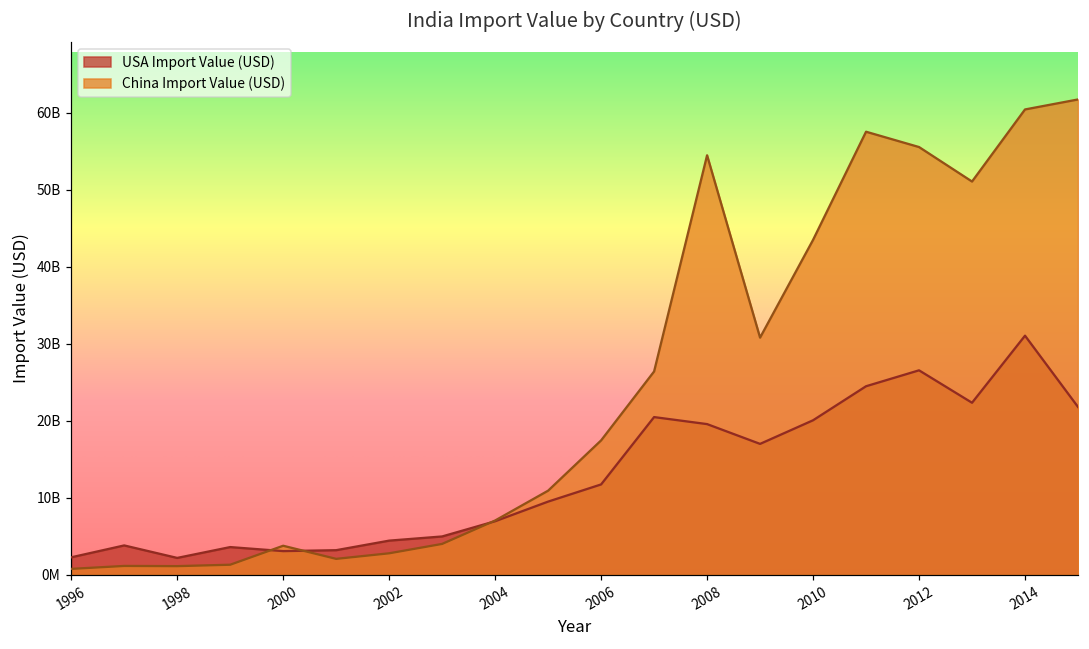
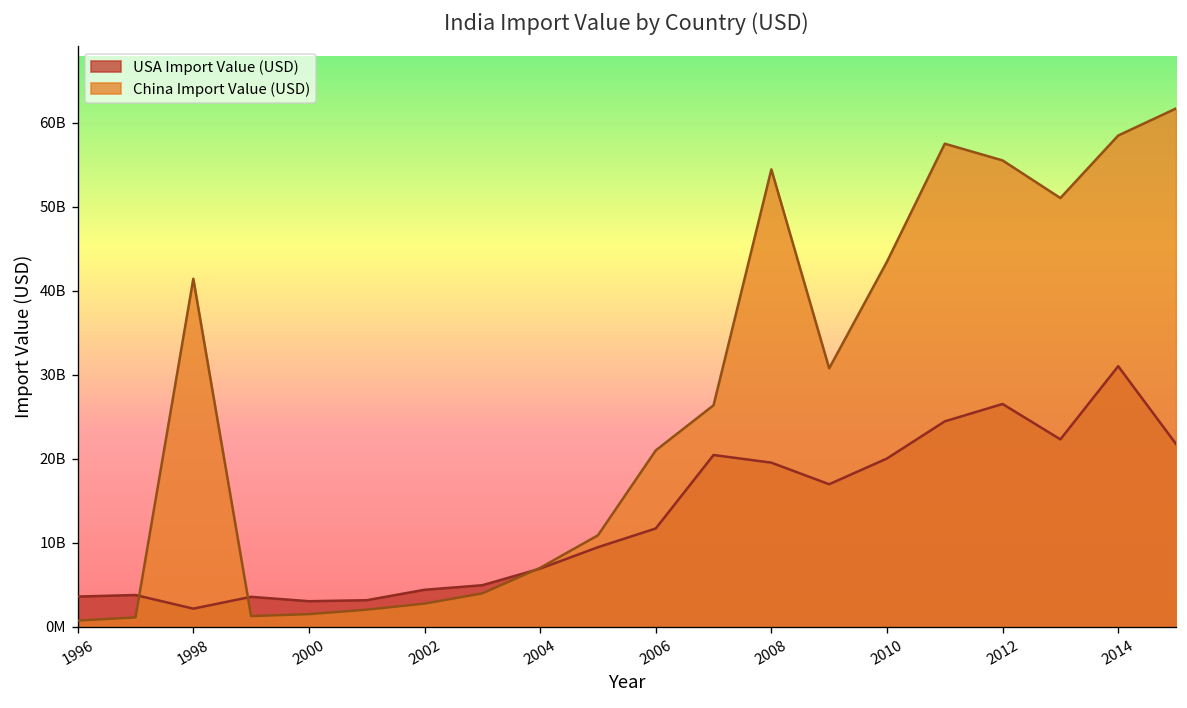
USA Import Value (USD), 1996: 2000000000 -> 4000000000
China Import Value (USD), 1998: 1000000000 -> 41000000000
China Import Value (USD), 2000: 4000000000 -> 2000000000
China Import Value (USD), 2006: 17000000000 -> 21000000000
China Import Value (USD), 2014: 60000000000 -> 58000000000
